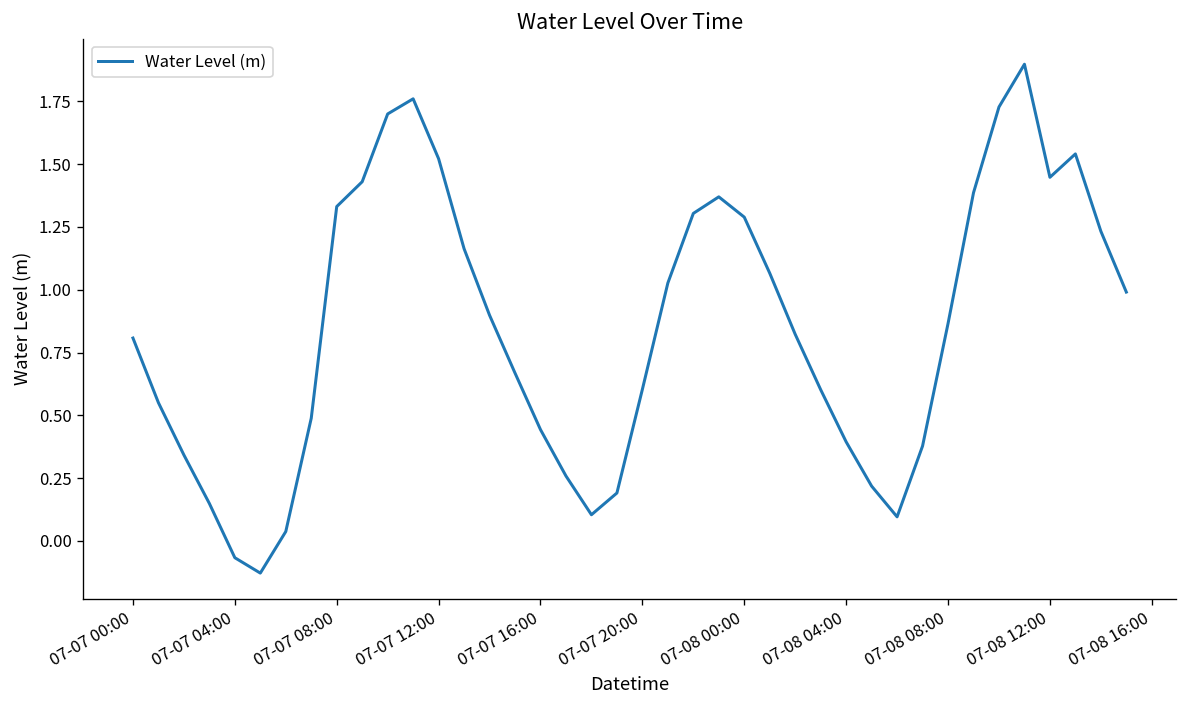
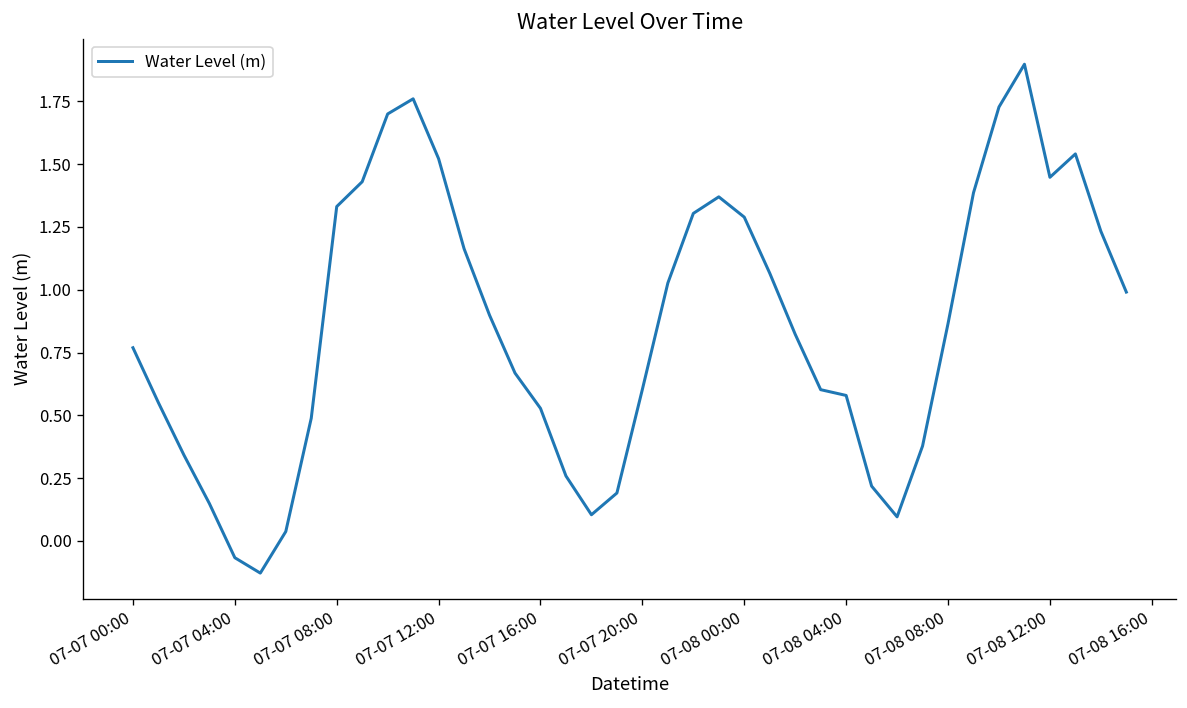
07-07 00:00: 0.81 -> 0.77
07-07 16:00: 0.44 -> 0.53
07-08 04:00: 0.39 -> 0.58
